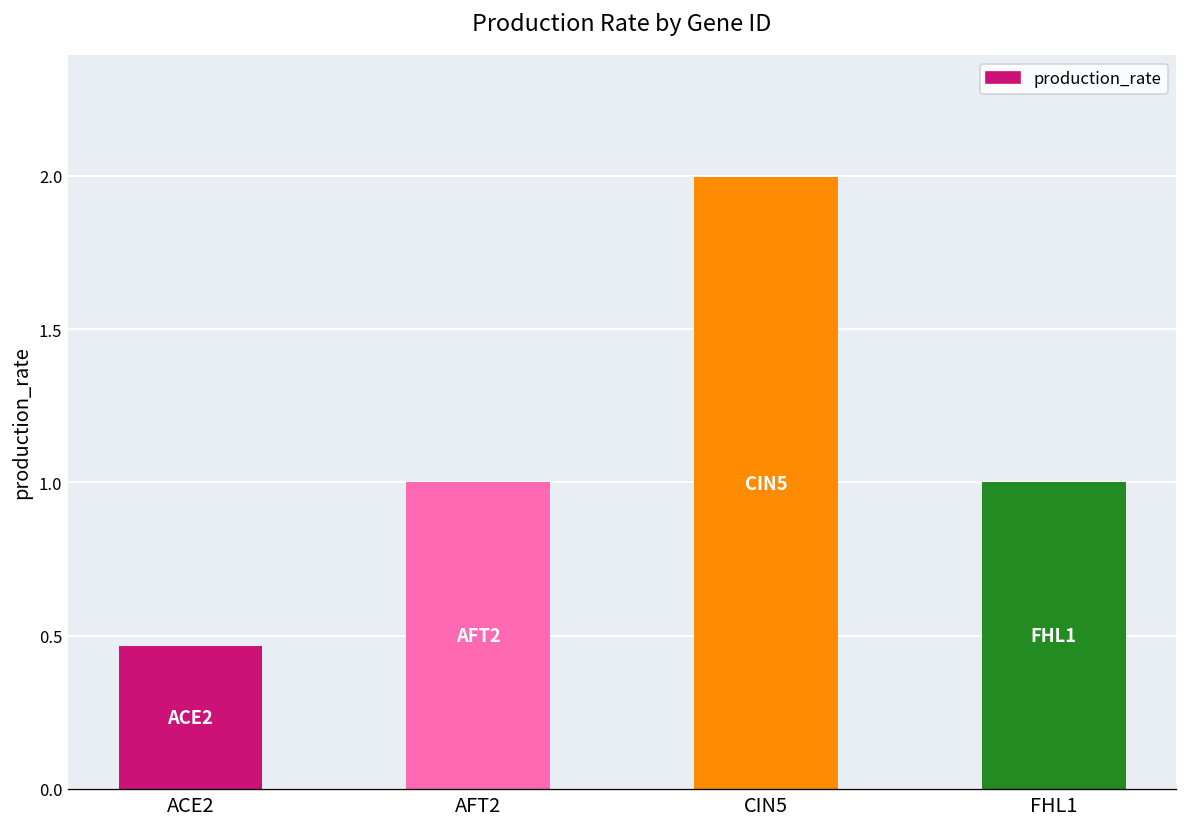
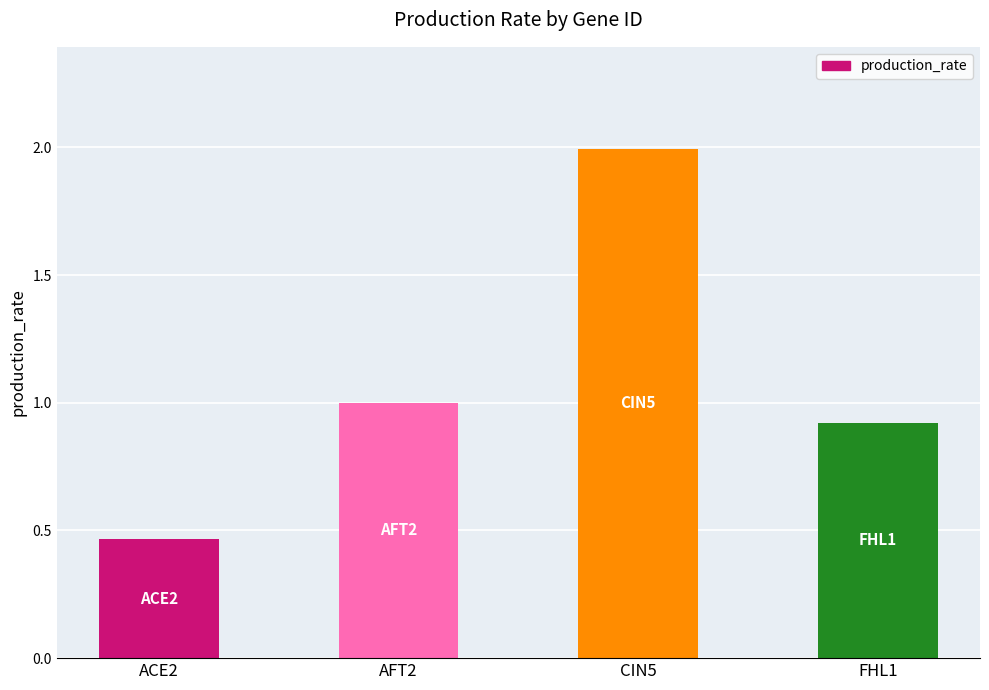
FHL1: 1.00 -> 0.92
